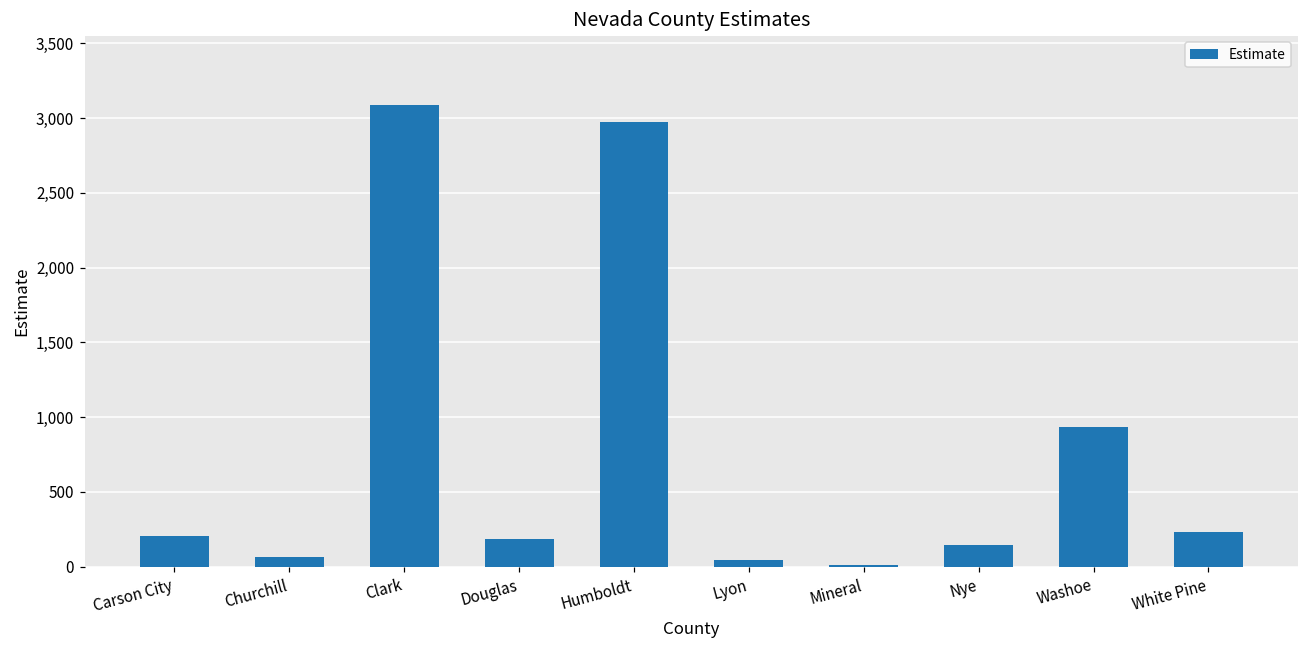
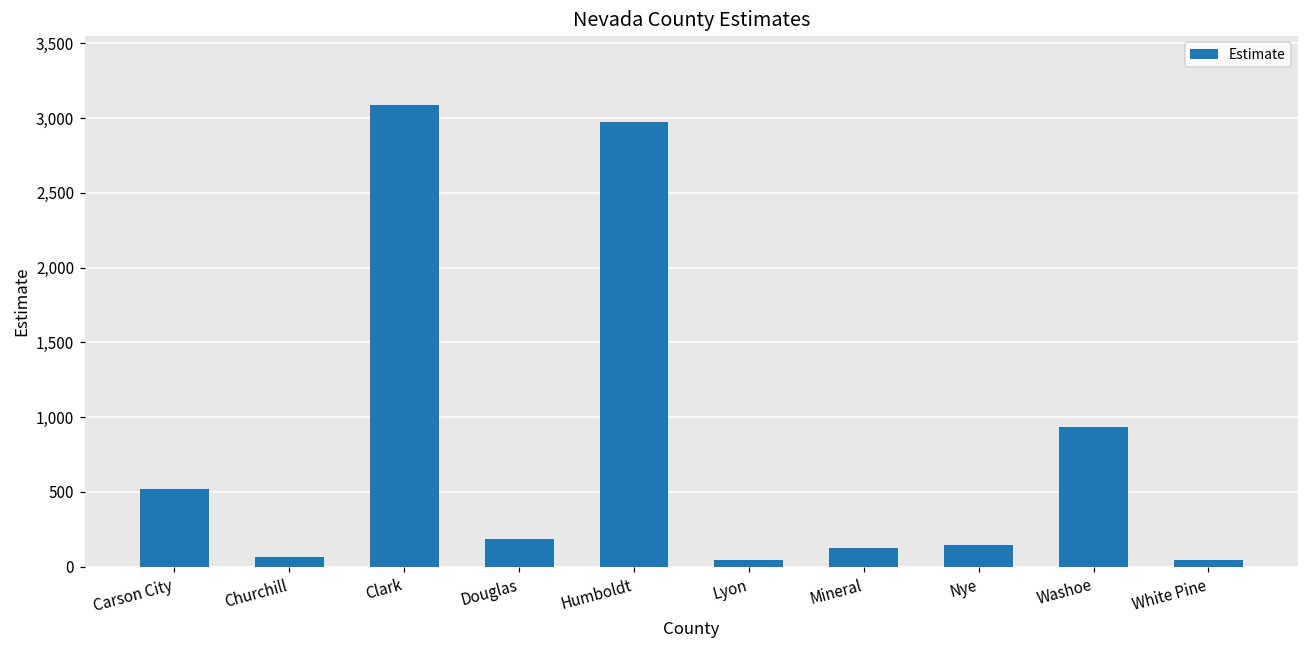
Carson City: 200 -> 520
Mineral: 10 -> 120
White Pine: 230 -> 50
